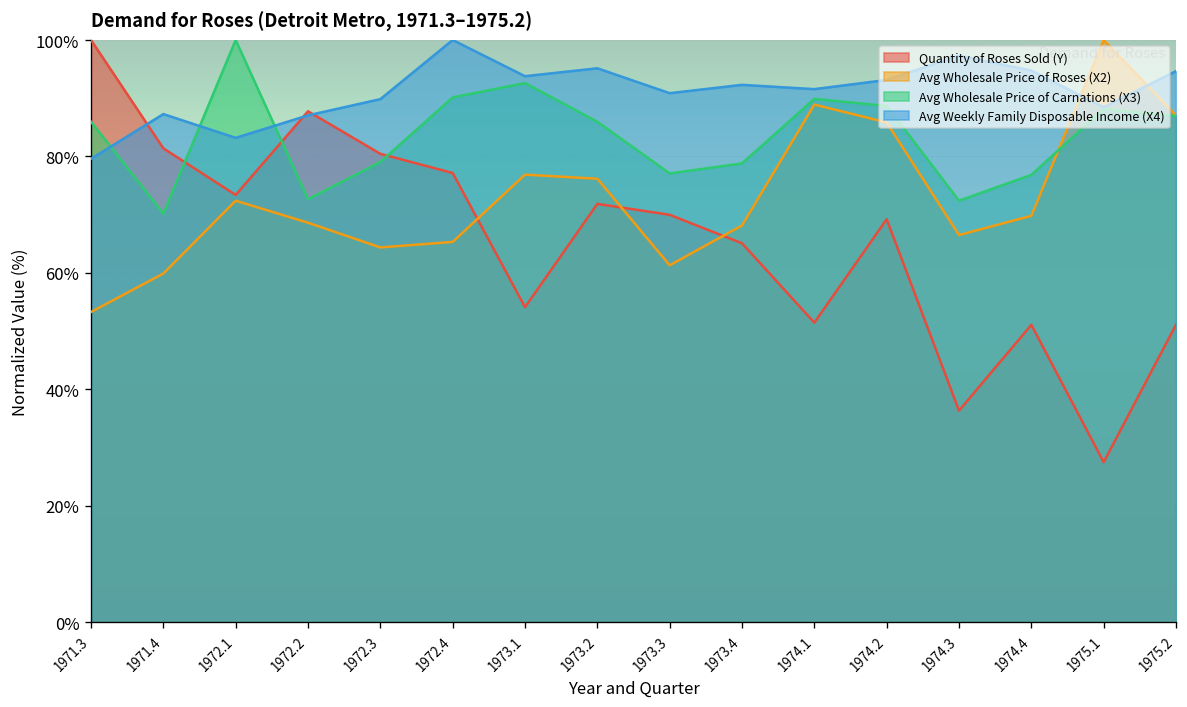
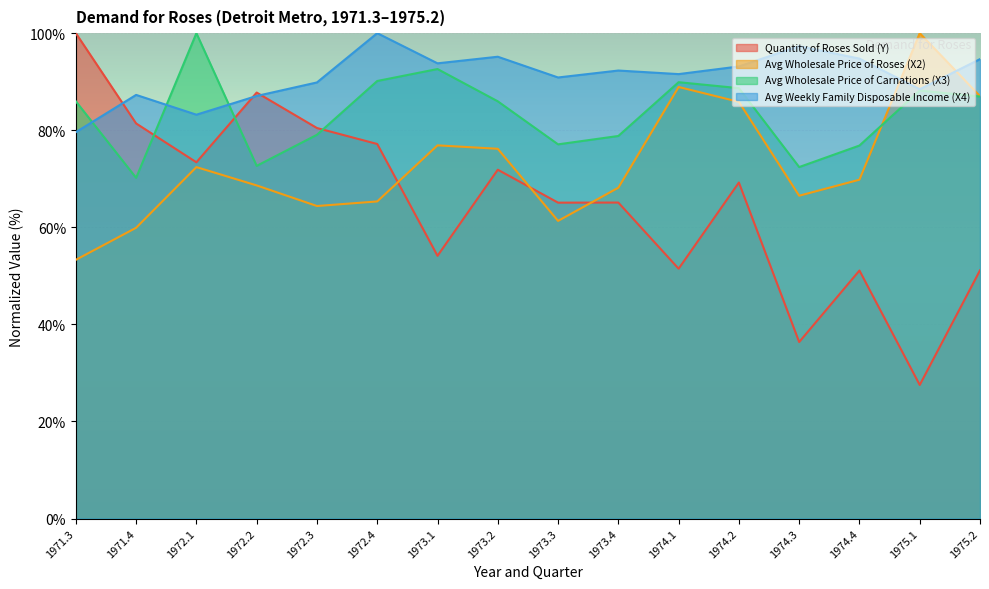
Quantity of Roses Sold (Y), 1973.3: 70% -> 65%
